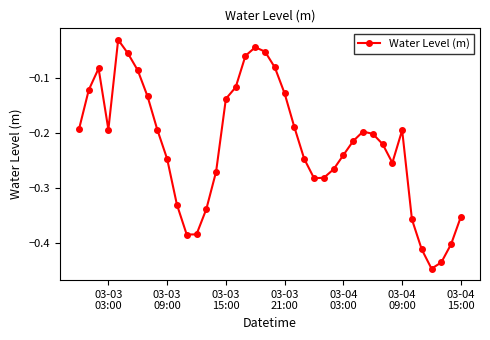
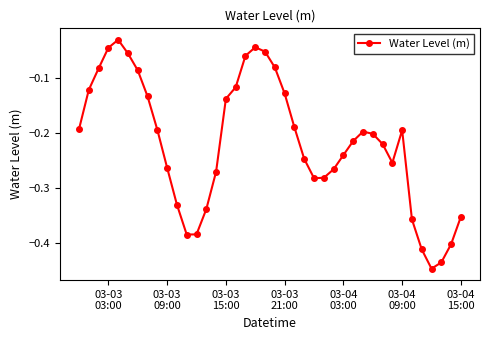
03-03 03:00: -0.19 -> -0.04
03-03 09:00: -0.25 -> -0.26
